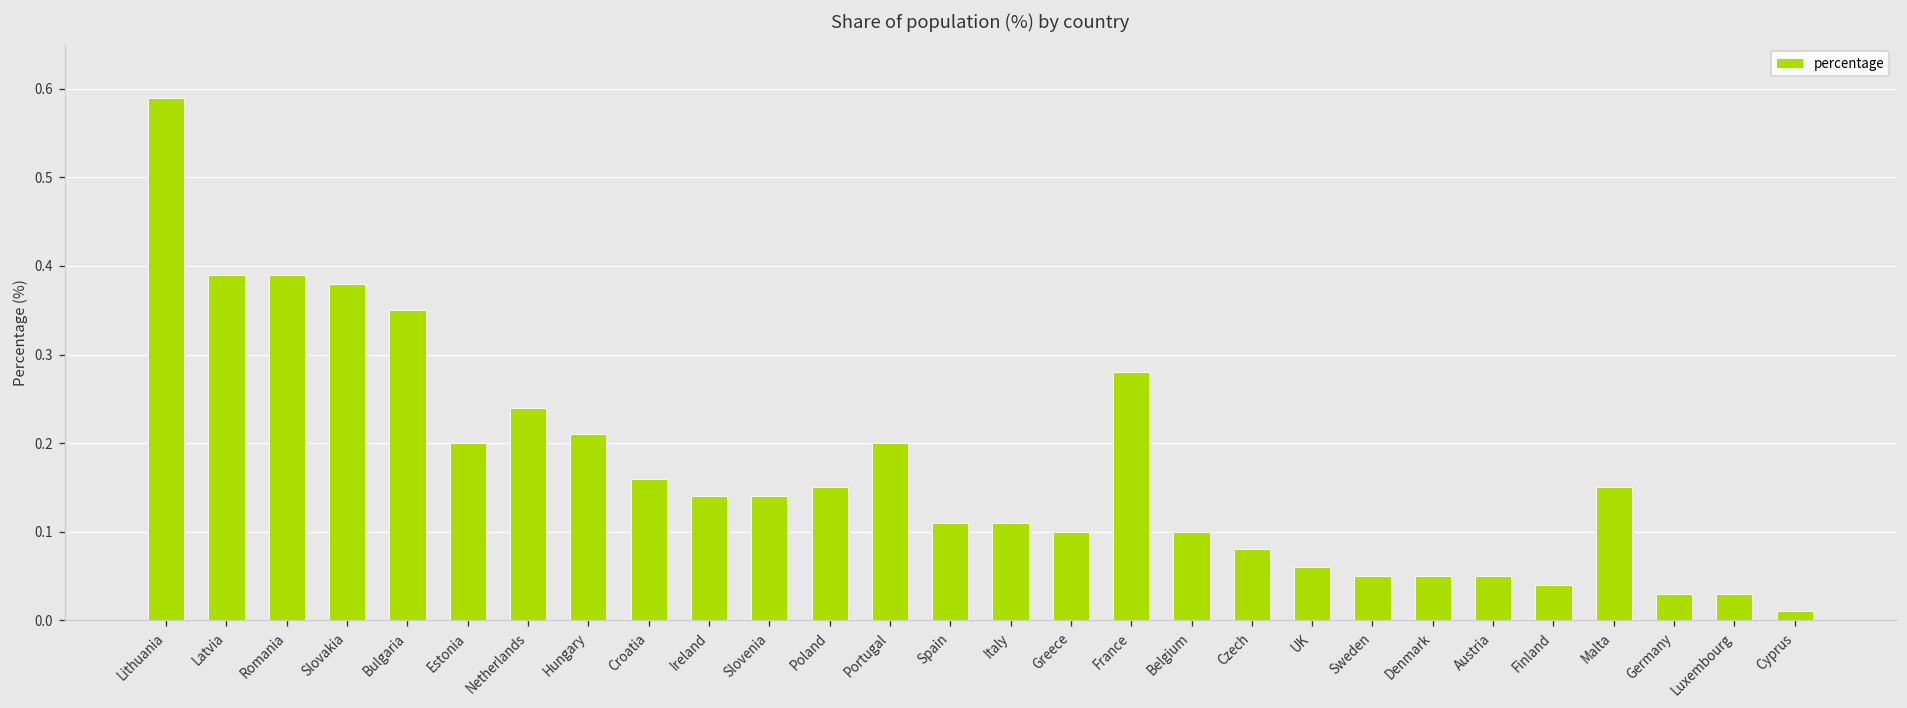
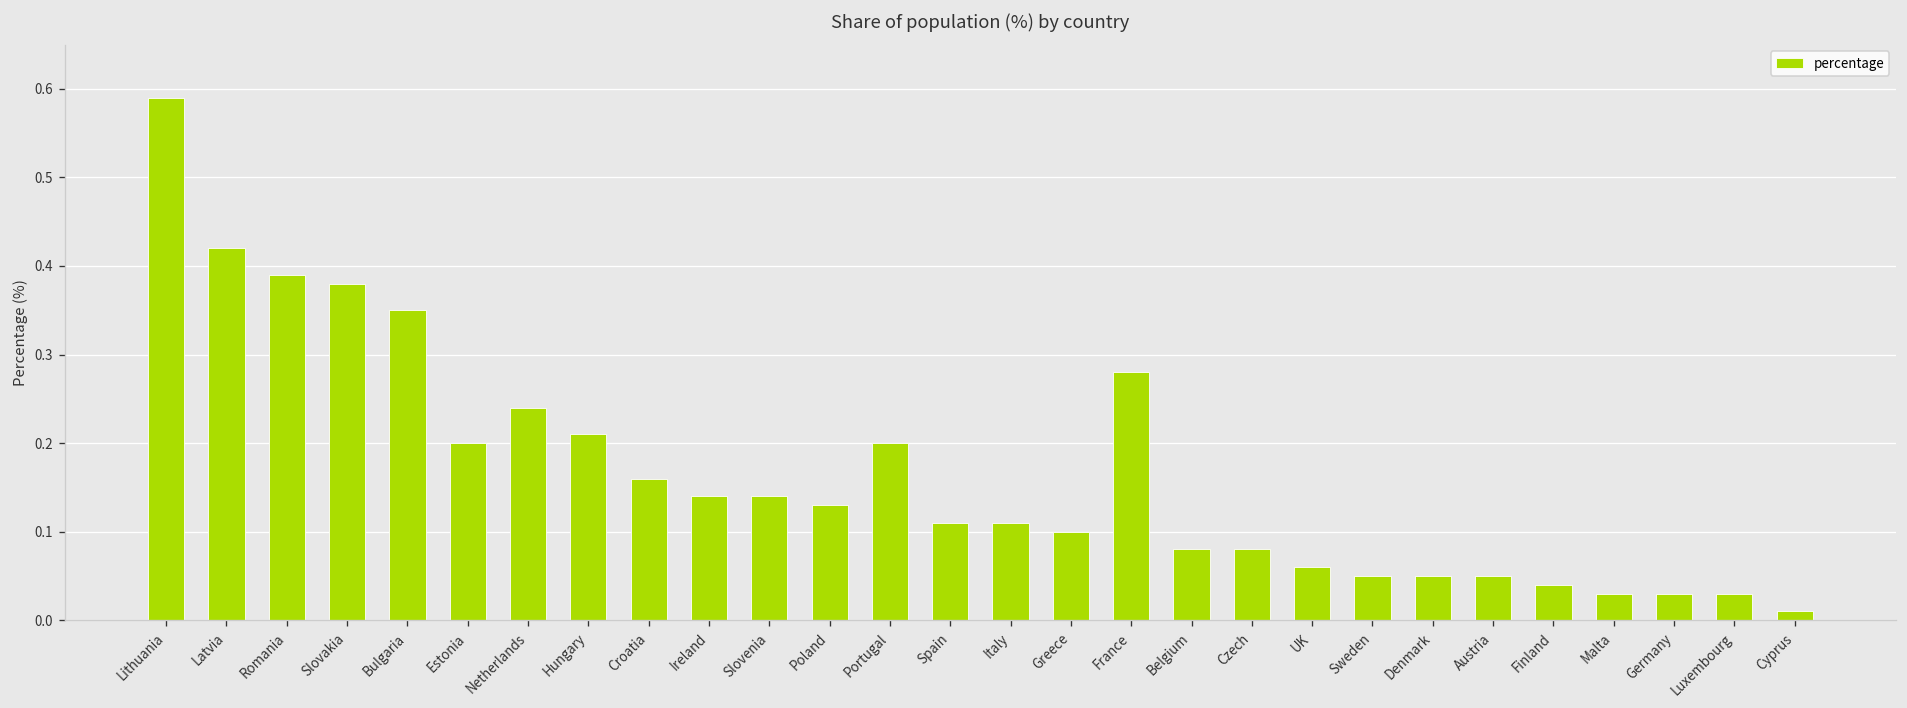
Latvia: 0.39 -> 0.42
Poland: 0.15 -> 0.13
Belgium: 0.10 -> 0.08
Malta: 0.15 -> 0.03
